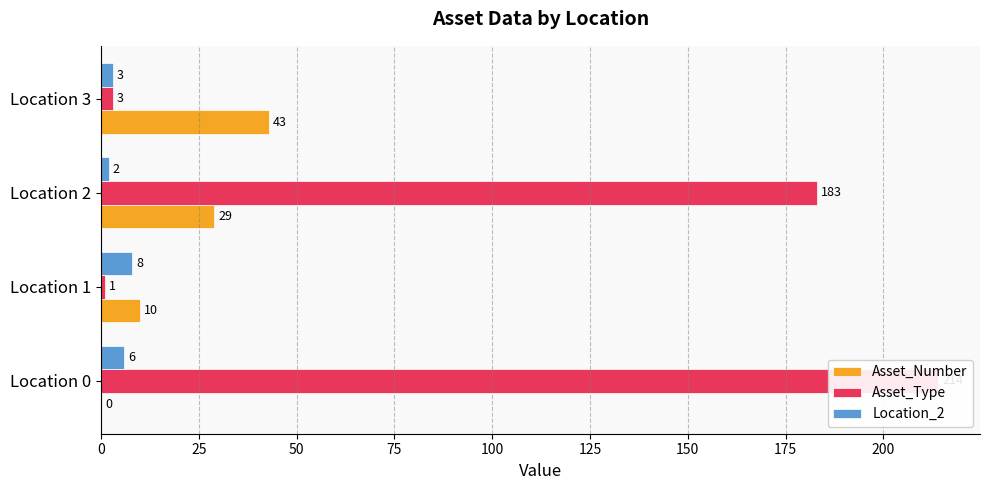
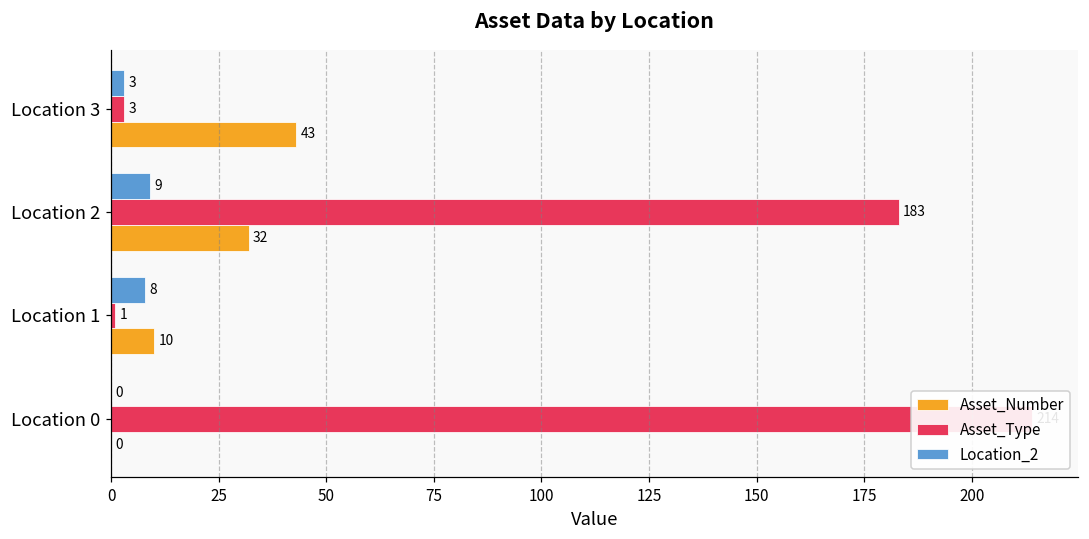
Location_2, Location 2: 2 -> 9
Asset_Number, Location 2: 29 -> 32
Location_2, Location 0: 6 -> 0
